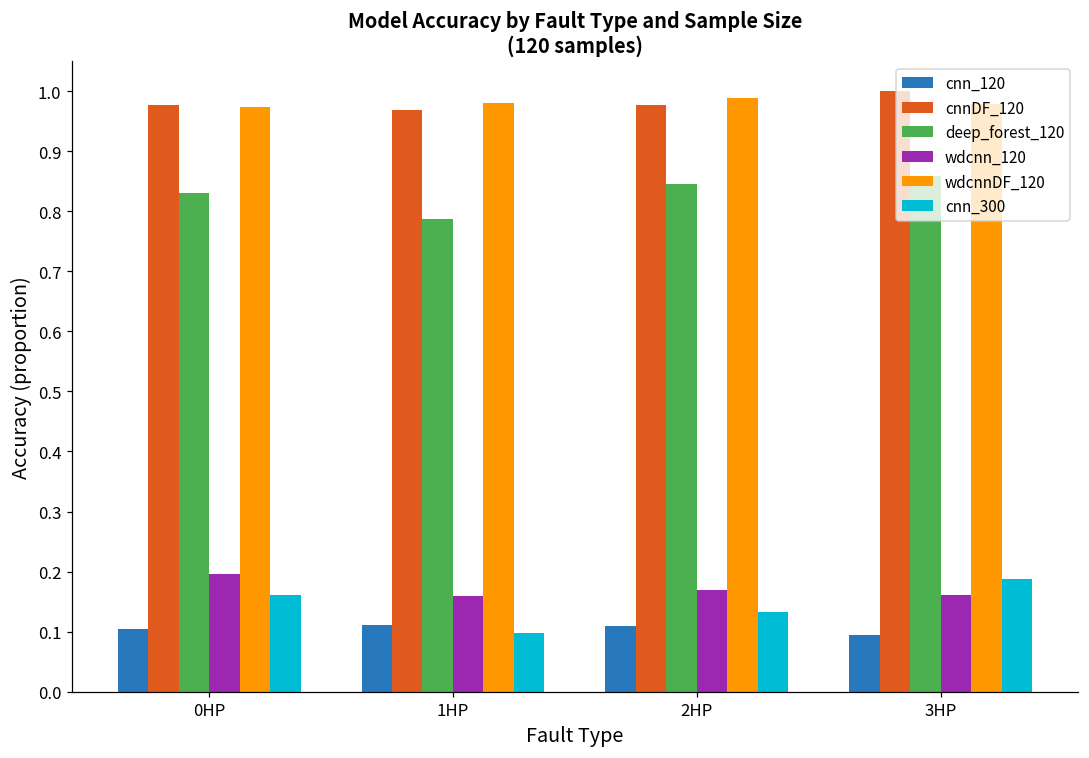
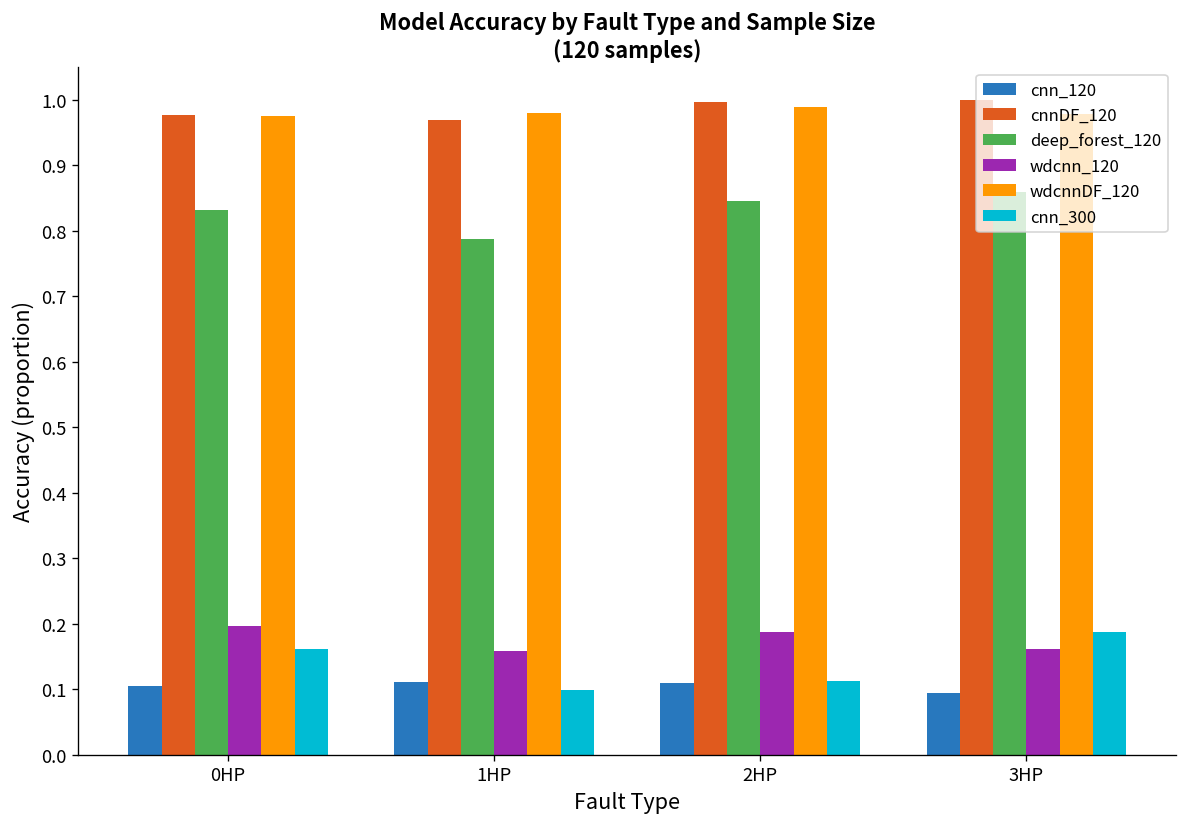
cnnDF_120, 2HP: 0.98 -> 1.00
wdcnn_120, 2HP: 0.17 -> 0.19
cnn_300, 2HP: 0.13 -> 0.11
